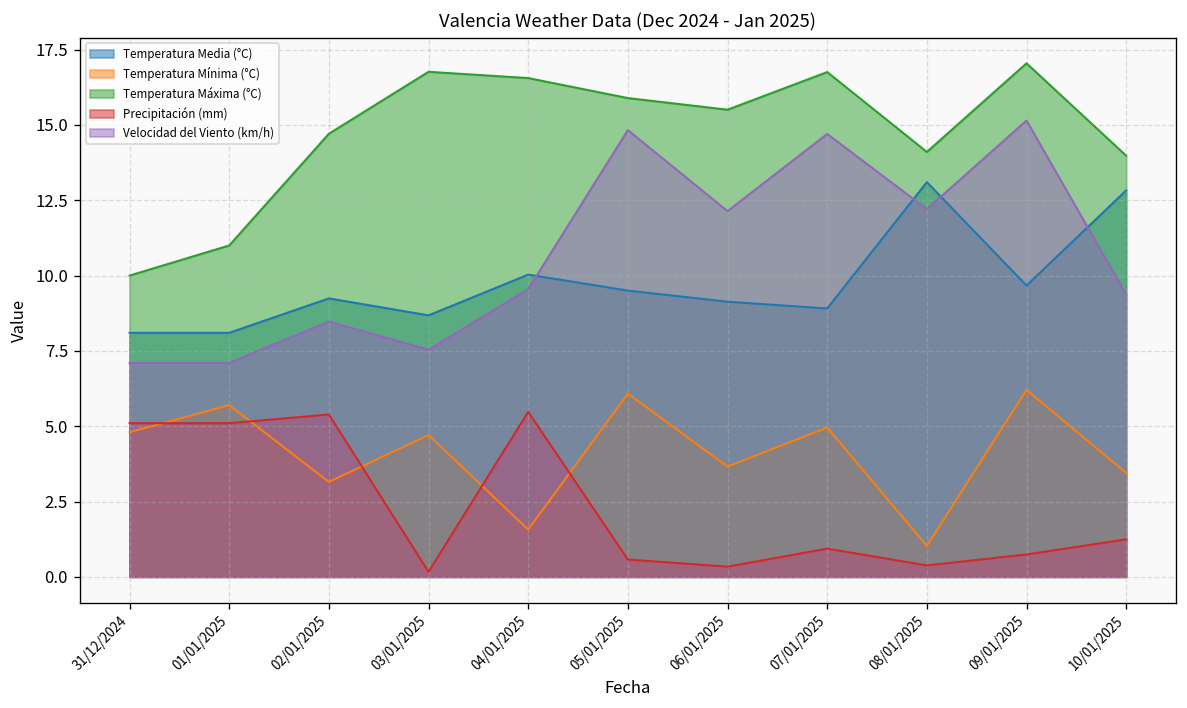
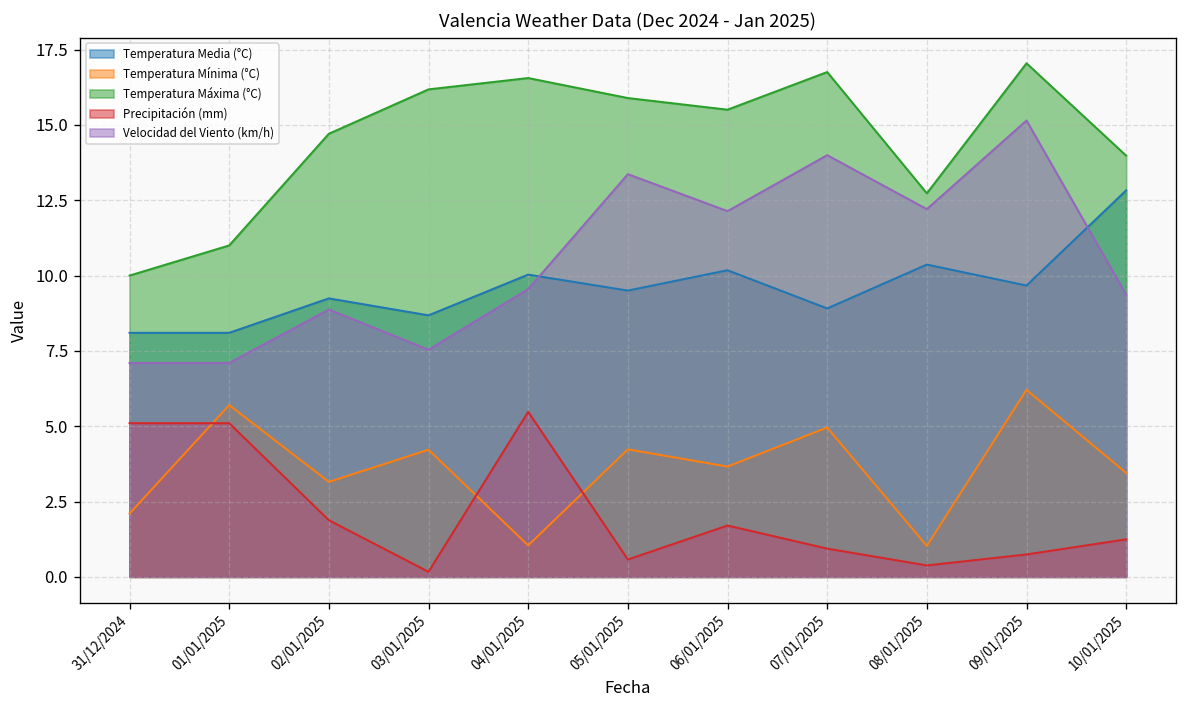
Temperatura Mínima (°C), 31/12/2024: 4.8 -> 2.1
Precipitación (mm), 02/01/2025: 5.4 -> 1.9
Velocidad del Viento (km/h), 02/01/2025: 8.5 -> 8.9
Temperatura Mínima (°C), 03/01/2025: 4.7 -> 4.2
Temperatura Máxima (°C), 03/01/2025: 16.8 -> 16.2
Temperatura Mínima (°C), 04/01/2025: 1.6 -> 1.0
Temperatura Mínima (°C), 05/01/2025: 6.1 -> 4.2
Velocidad del Viento (km/h), 05/01/2025: 14.8 -> 13.4
Temperatura Media (°C), 06/01/2025: 9.1 -> 10.2
Precipitación (mm), 06/01/2025: 0.3 -> 1.7
Velocidad del Viento (km/h), 07/01/2025: 14.7 -> 14.0
Temperatura Media (°C), 08/01/2025: 13.1 -> 10.4
Temperatura Máxima (°C), 08/01/2025: 14.1 -> 12.7
